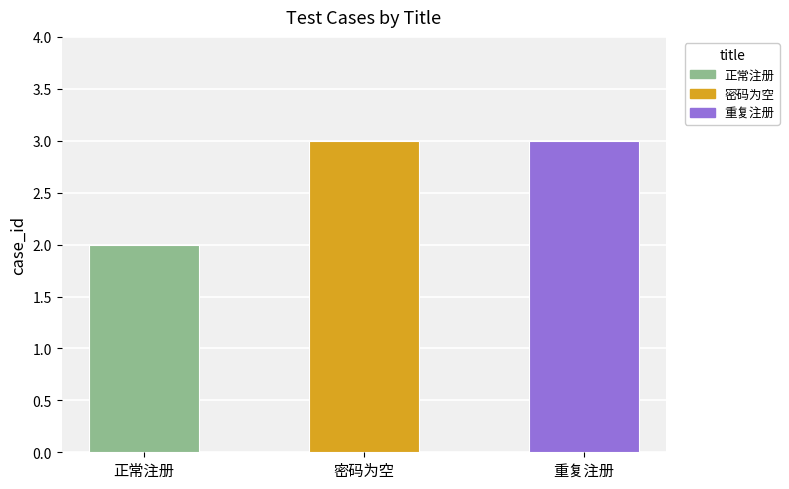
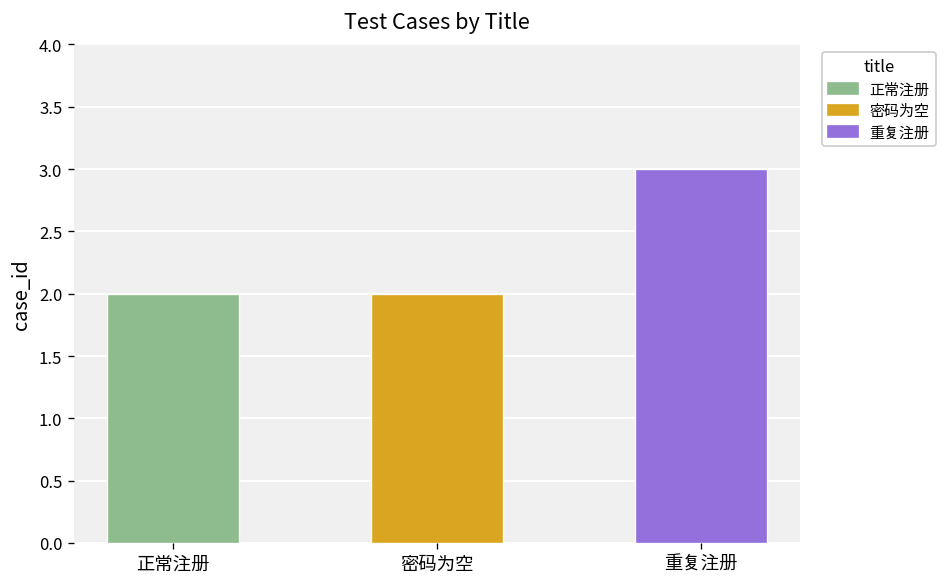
密码为空: 3 -> 2
